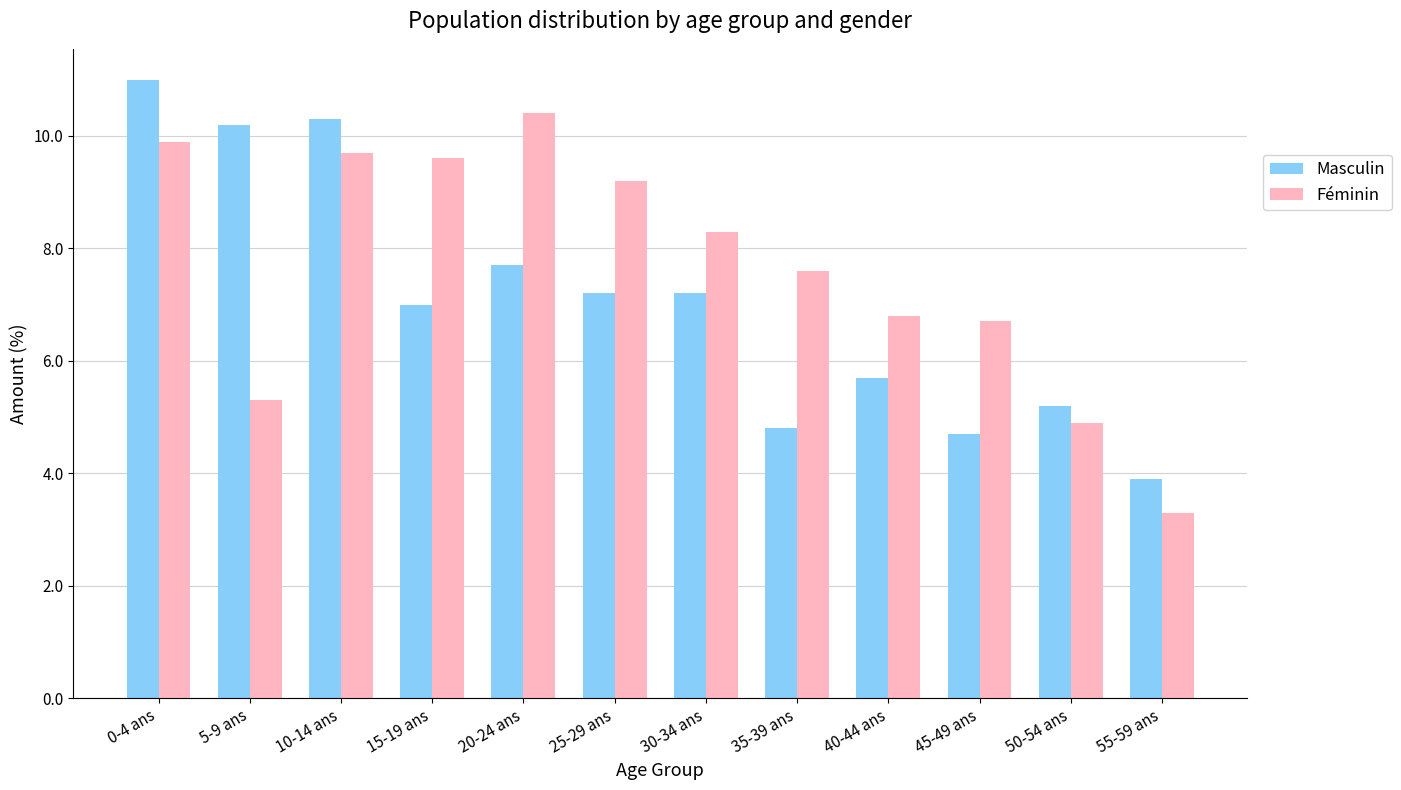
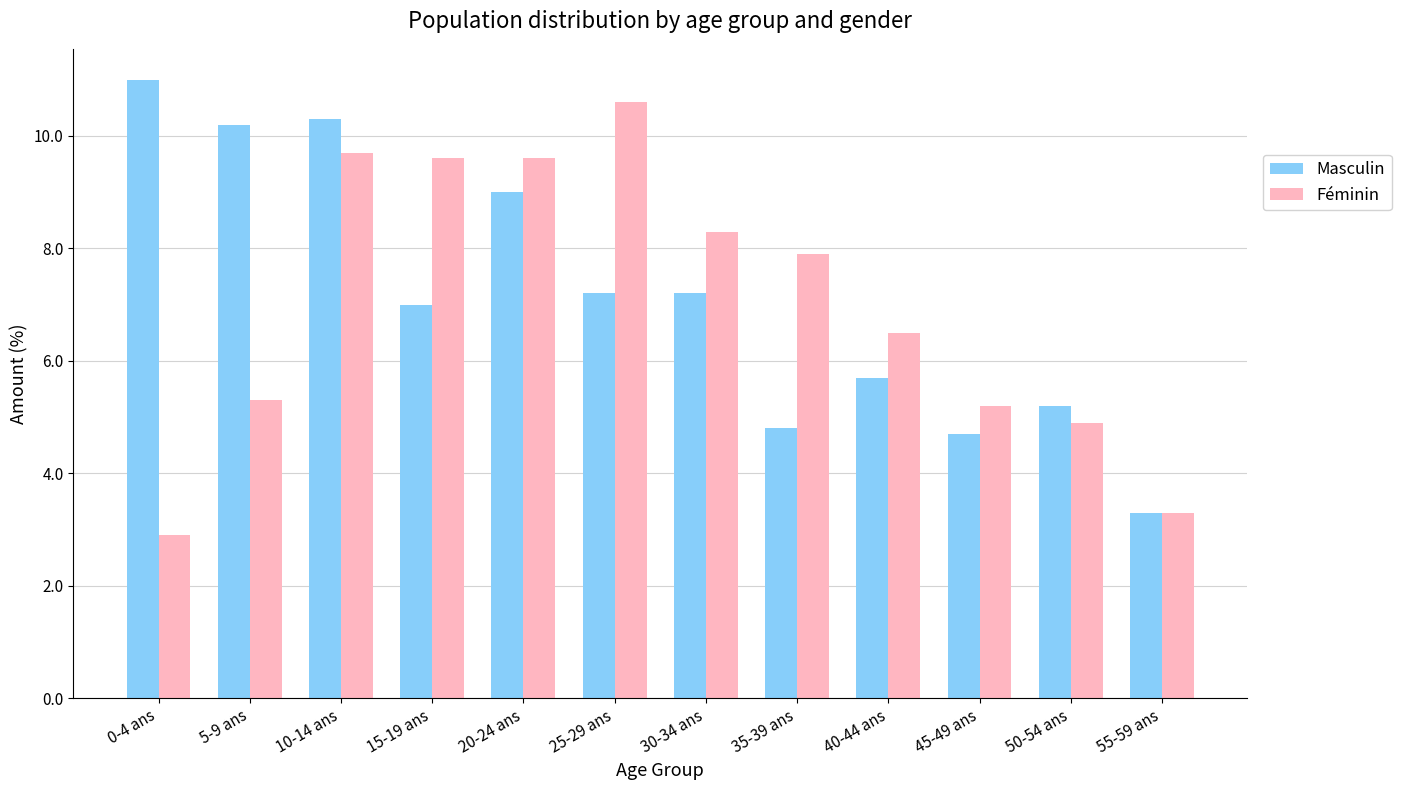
Féminin, 0-4 ans: 9.9 -> 2.9
Masculin, 20-24 ans: 7.7 -> 9.0
Féminin, 20-24 ans: 10.4 -> 9.6
Féminin, 25-29 ans: 9.2 -> 10.6
Féminin, 35-39 ans: 7.6 -> 7.9
Féminin, 40-44 ans: 6.8 -> 6.5
Féminin, 45-49 ans: 6.7 -> 5.2
Masculin, 55-59 ans: 3.9 -> 3.3
